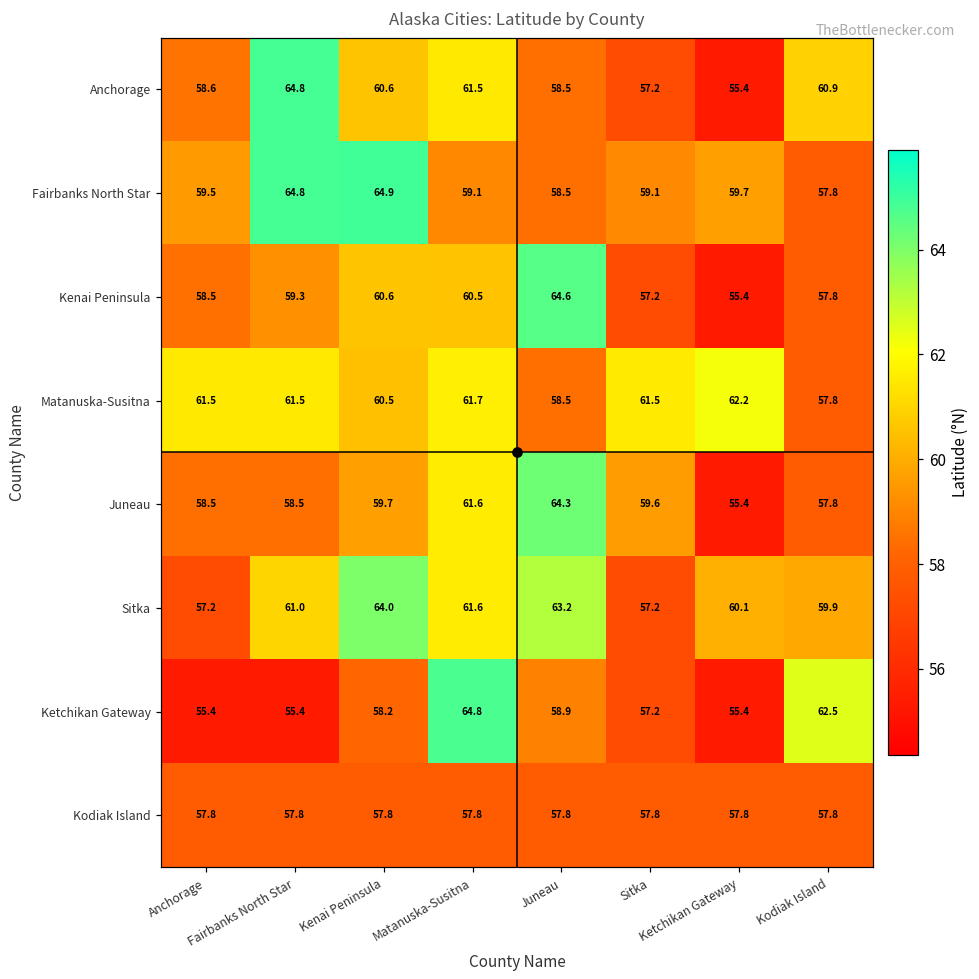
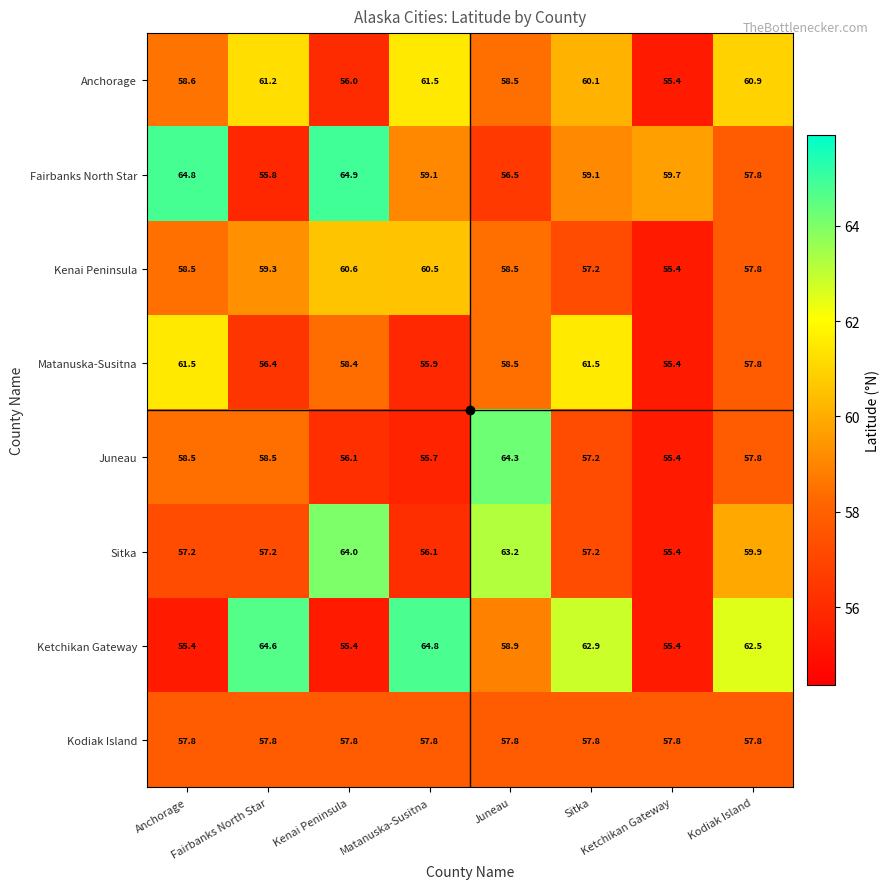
Anchorage, Fairbanks North Star: 64.8 -> 61.2
Anchorage, Kenai Peninsula: 60.6 -> 56.0
Anchorage, Sitka: 57.2 -> 60.1
Fairbanks North Star, Anchorage: 59.5 -> 64.8
Fairbanks North Star, Fairbanks North Star: 64.8 -> 55.8
Fairbanks North Star, Juneau: 58.5 -> 56.5
Kenai Peninsula, Juneau: 64.6 -> 58.5
Matanuska-Susitna, Fairbanks North Star: 61.5 -> 56.4
Matanuska-Susitna, Kenai Peninsula: 60.5 -> 58.4
Matanuska-Susitna, Matanuska-Susitna: 61.7 -> 55.9
Matanuska-Susitna, Ketchikan Gateway: 62.2 -> 55.4
Juneau, Kenai Peninsula: 59.7 -> 56.1
Juneau, Matanuska-Susitna: 61.6 -> 55.7
Juneau, Sitka: 59.6 -> 57.2
Sitka, Fairbanks North Star: 61.0 -> 57.2
Sitka, Matanuska-Susitna: 61.6 -> 56.1
Sitka, Ketchikan Gateway: 60.1 -> 55.4
Ketchikan Gateway, Fairbanks North Star: 55.4 -> 64.6
Ketchikan Gateway, Kenai Peninsula: 58.2 -> 55.4
Ketchikan Gateway, Sitka: 57.2 -> 62.9
